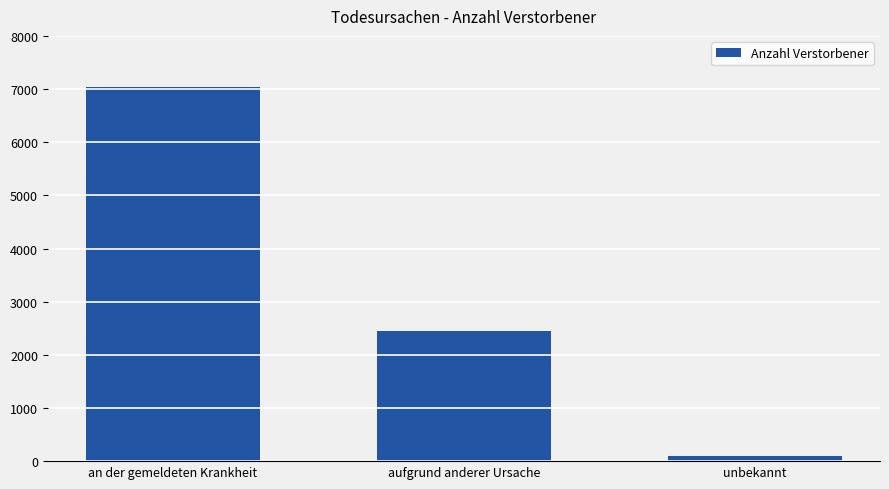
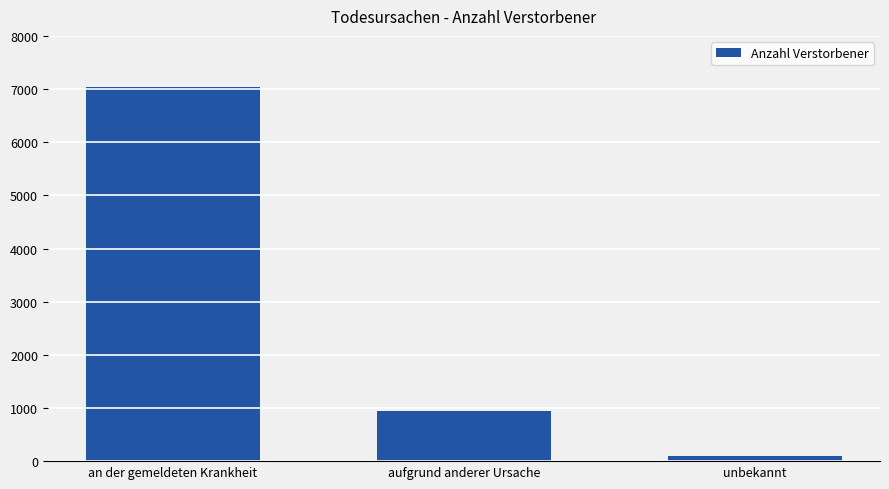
aufgrund anderer Ursache: 2400 -> 1000
